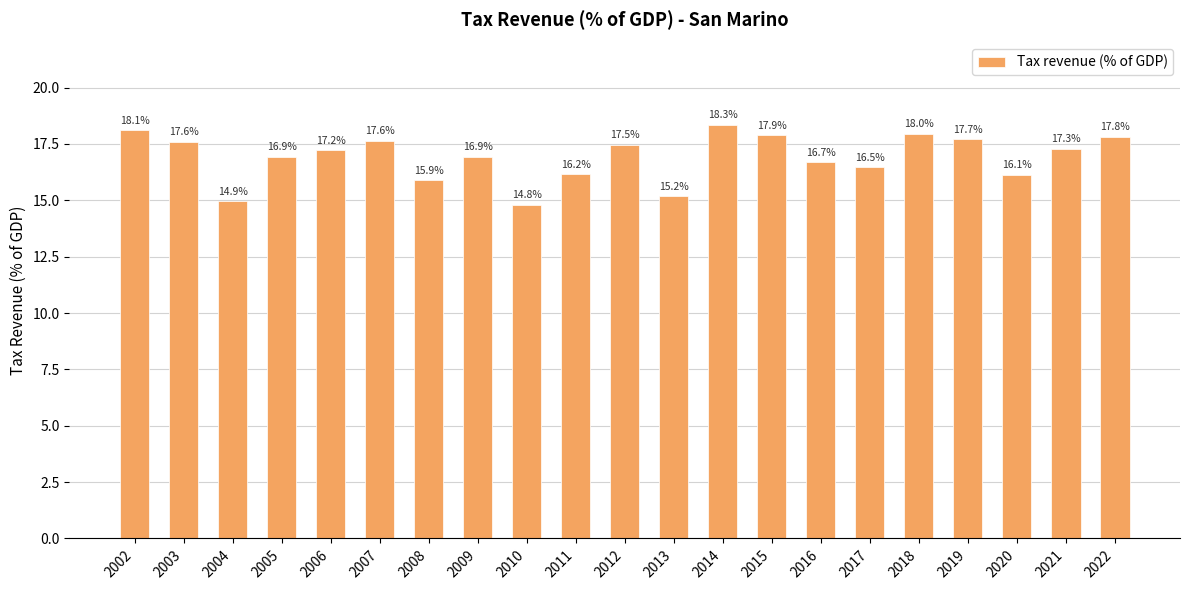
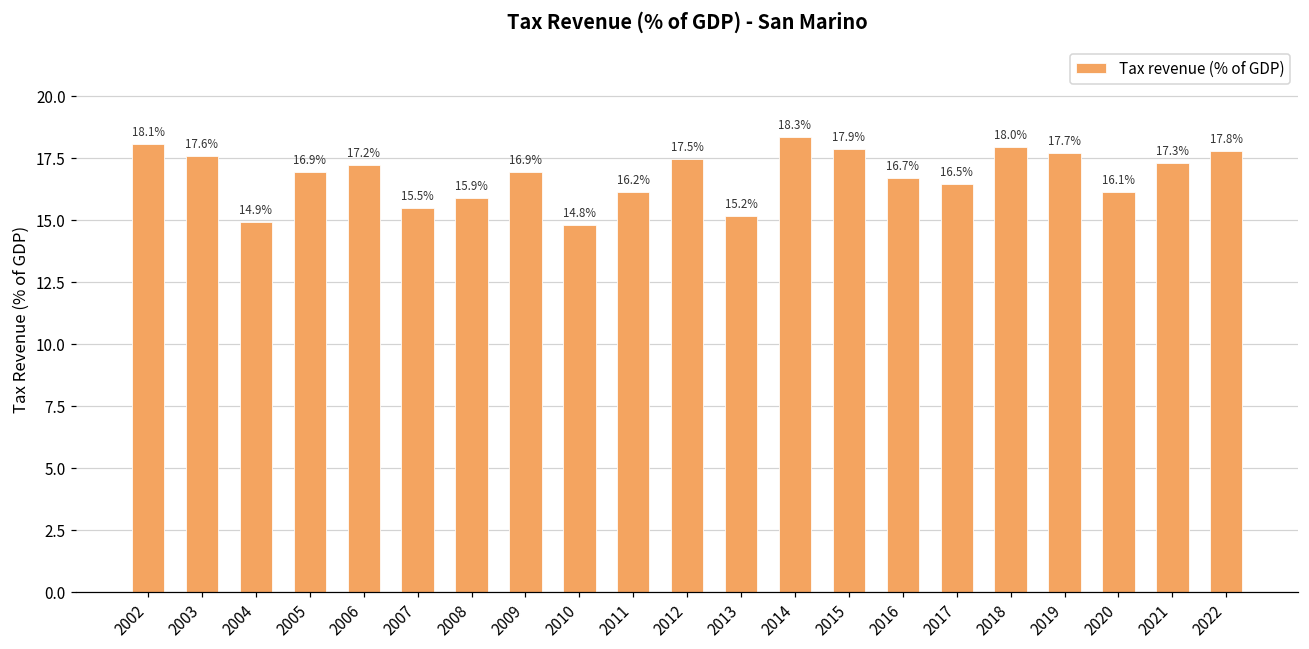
2007: 17.6% -> 15.5%
